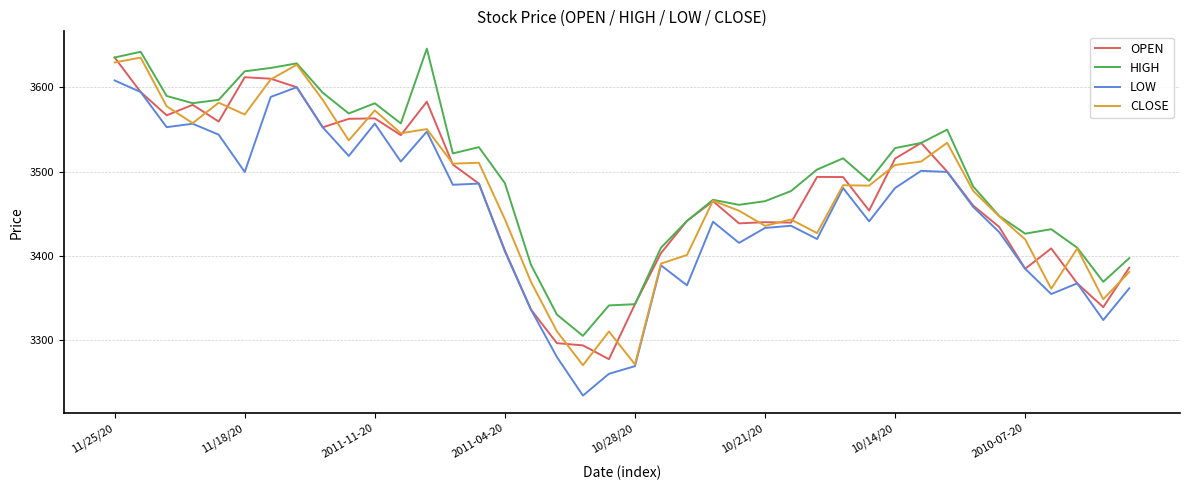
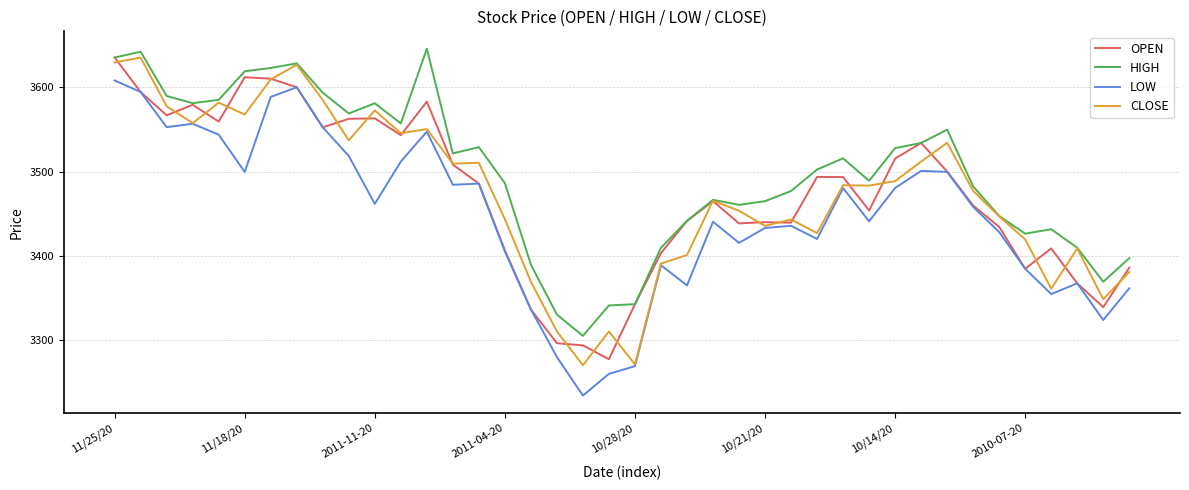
LOW, 2011-11-20: 3560 -> 3460
CLOSE, 10/14/20: 3510 -> 3490
